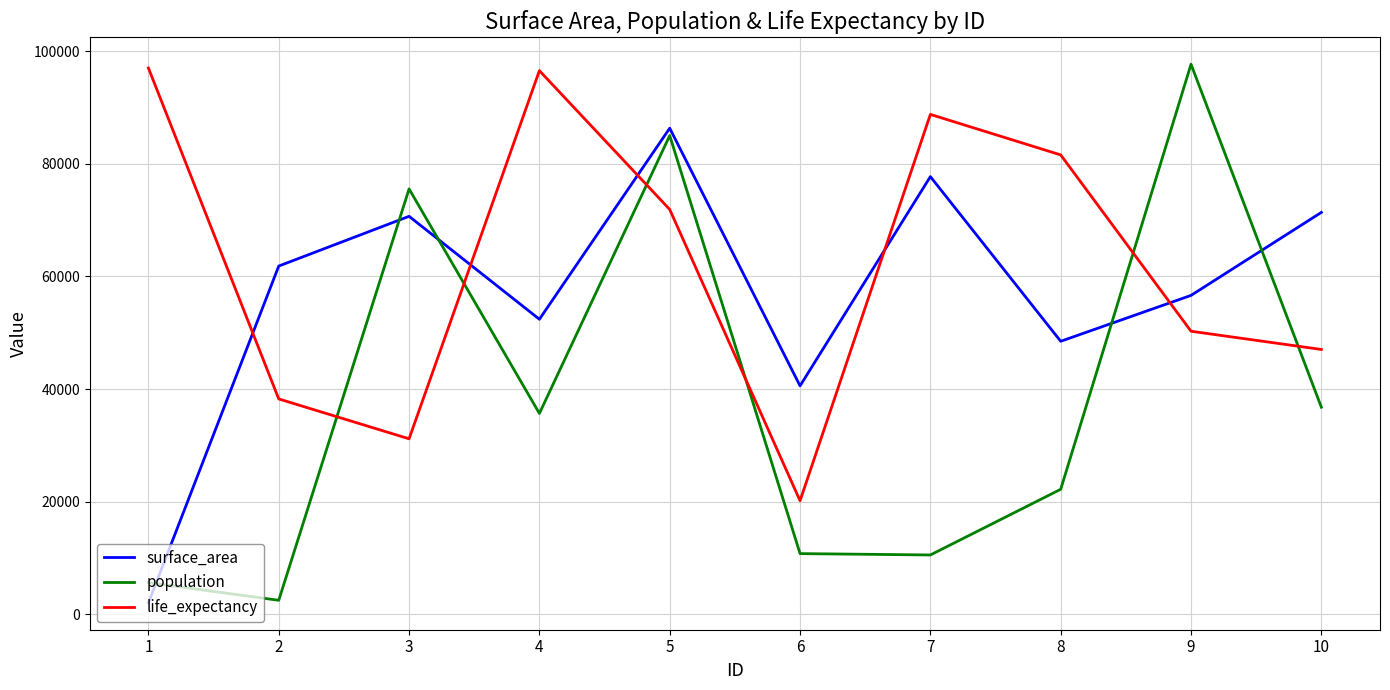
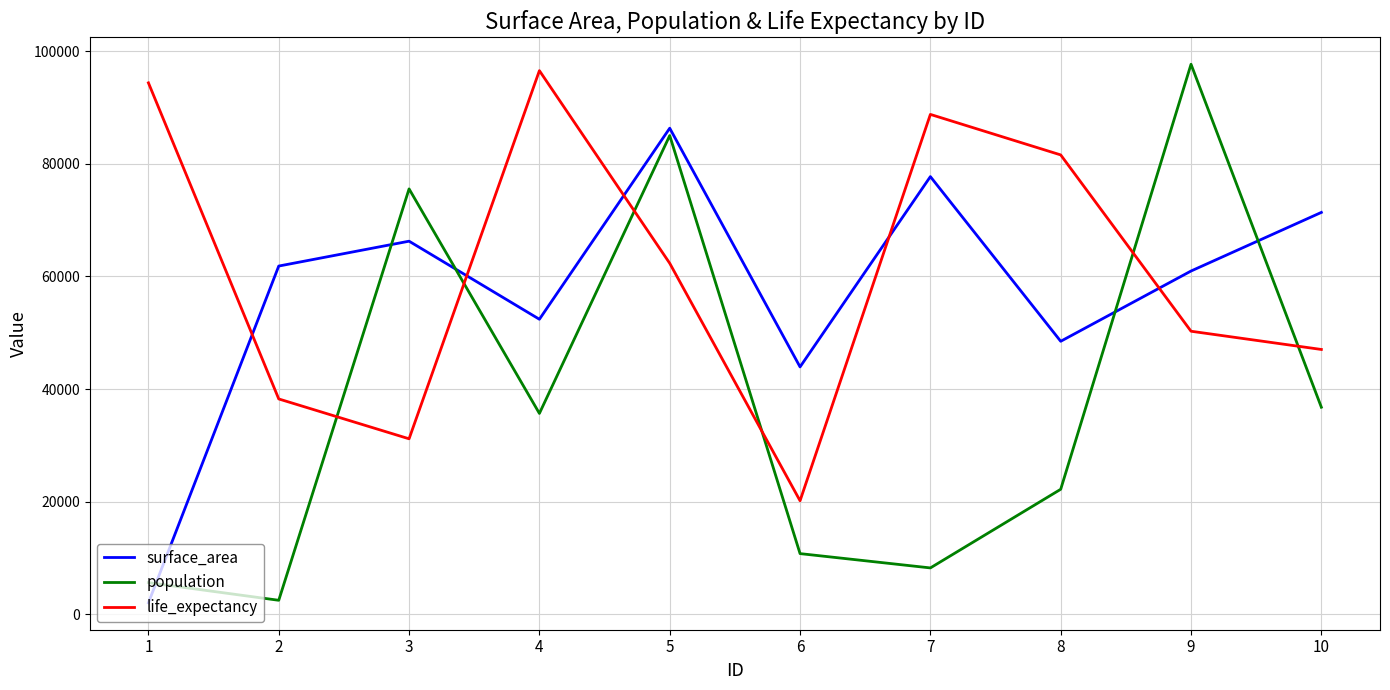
life_expectancy, 1: 97000 -> 94000
surface_area, 3: 71000 -> 66000
life_expectancy, 5: 72000 -> 62000
surface_area, 6: 41000 -> 44000
population, 7: 11000 -> 8000
surface_area, 9: 57000 -> 61000
